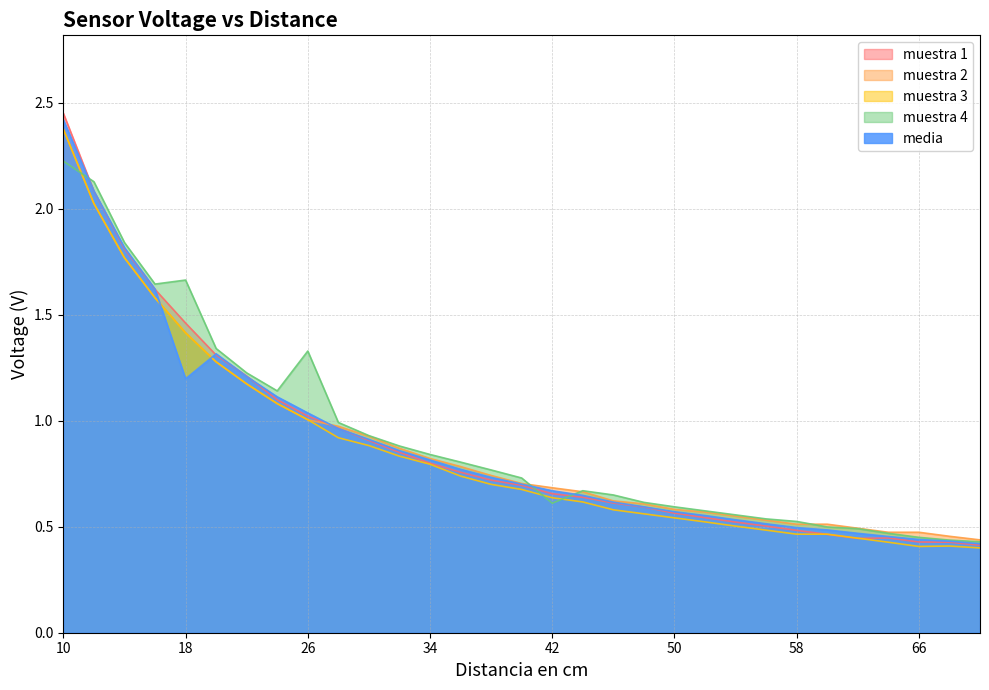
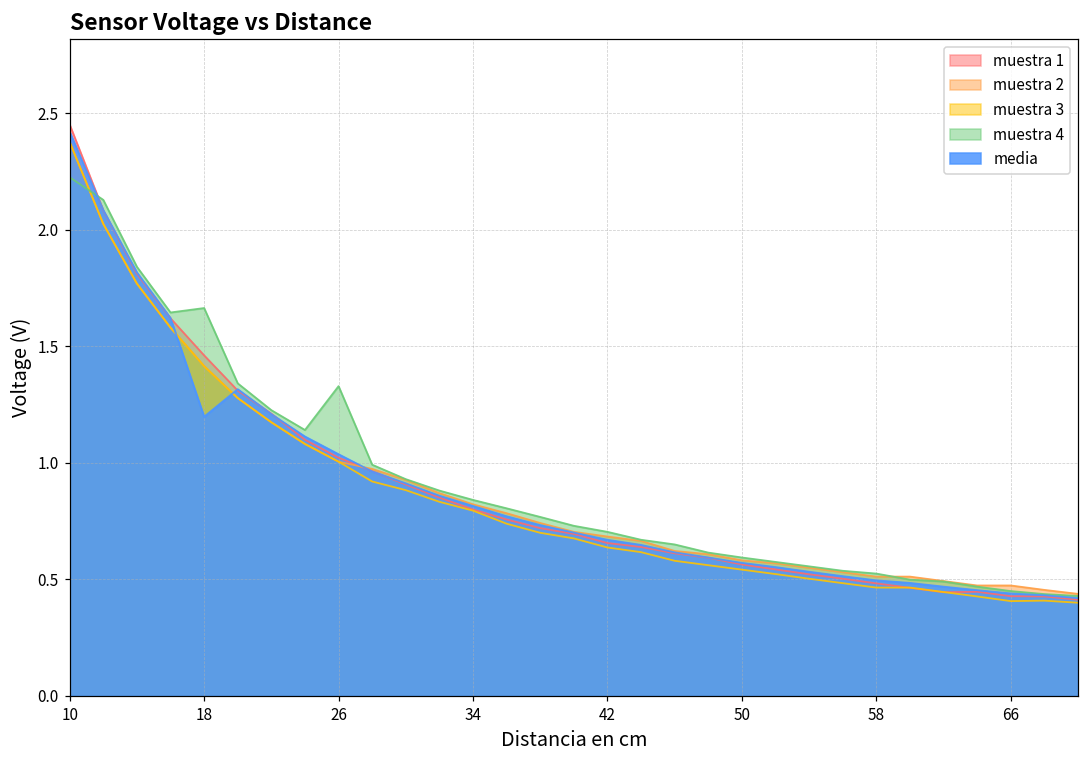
muestra 4, 42: 0.61 -> 0.70
